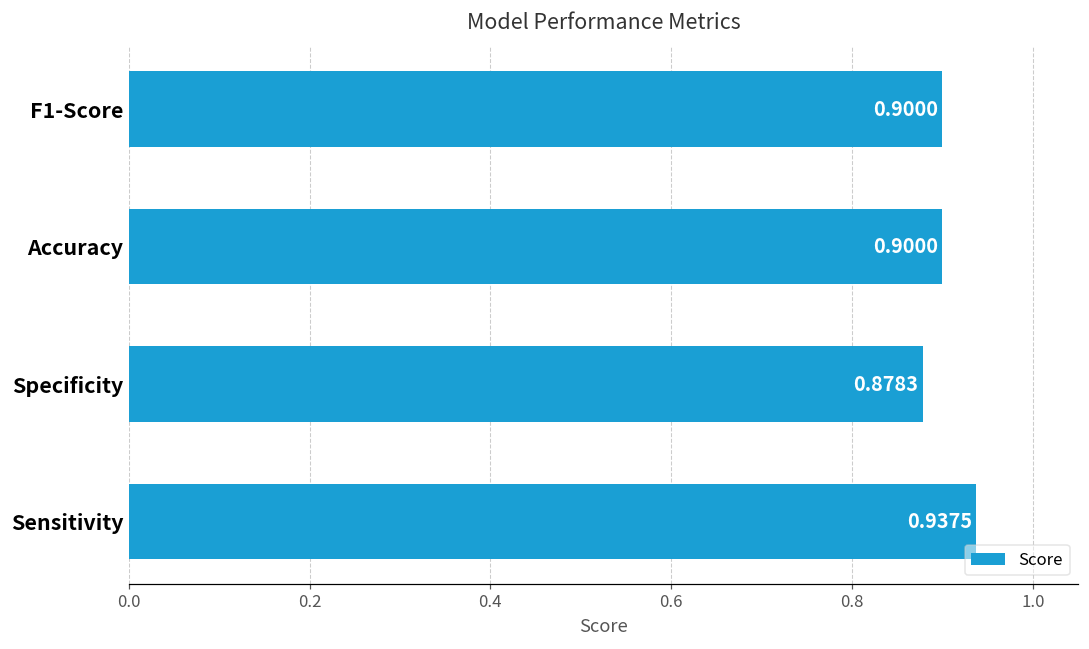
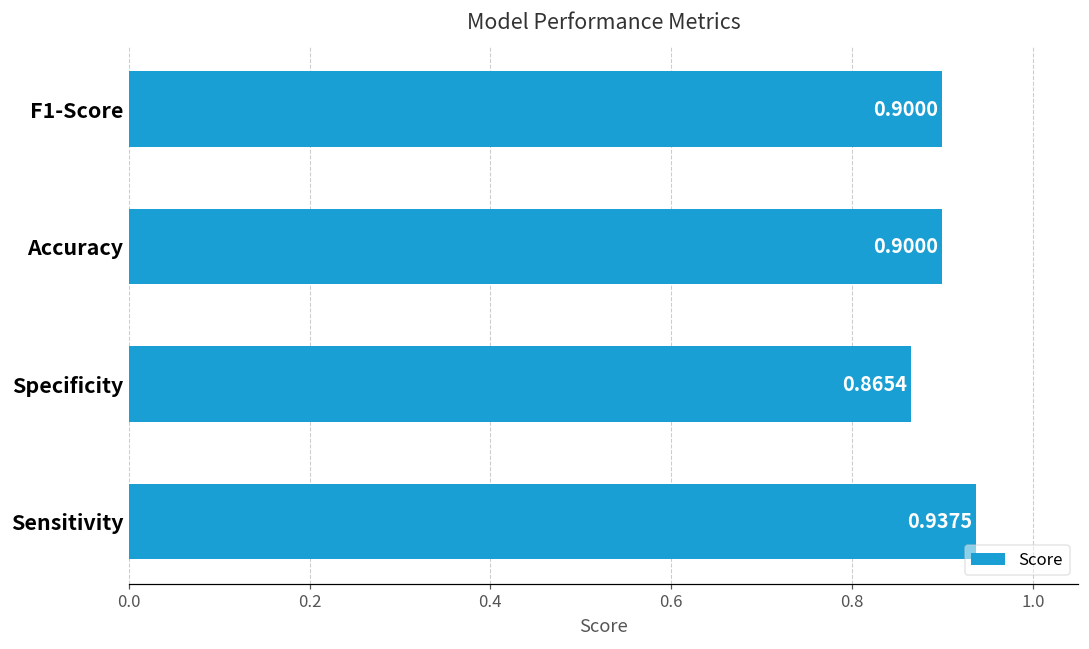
Specificity: 0.8783 -> 0.8654
